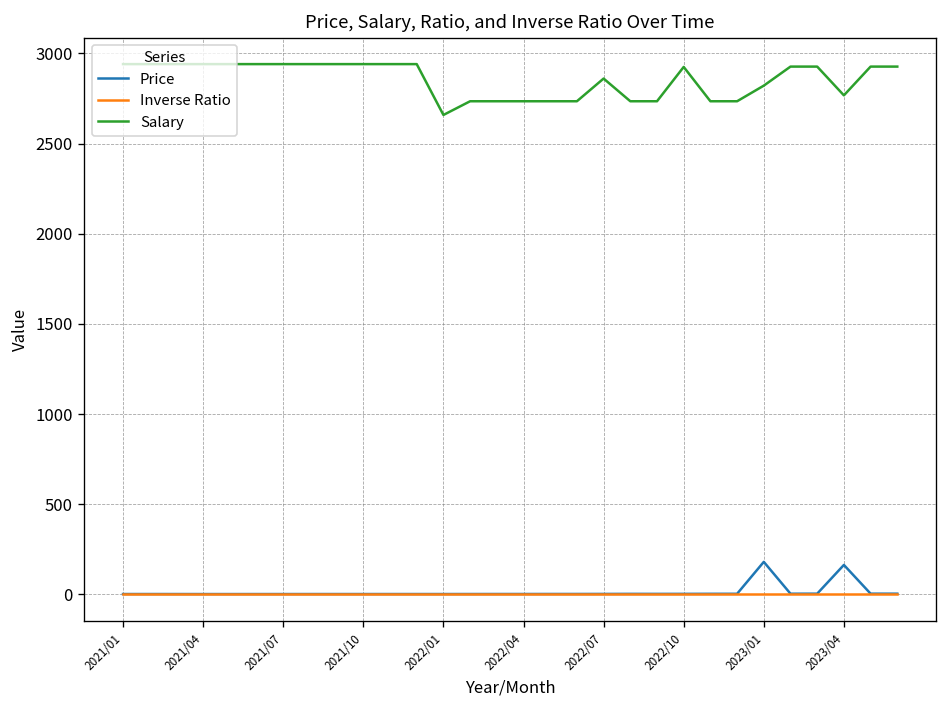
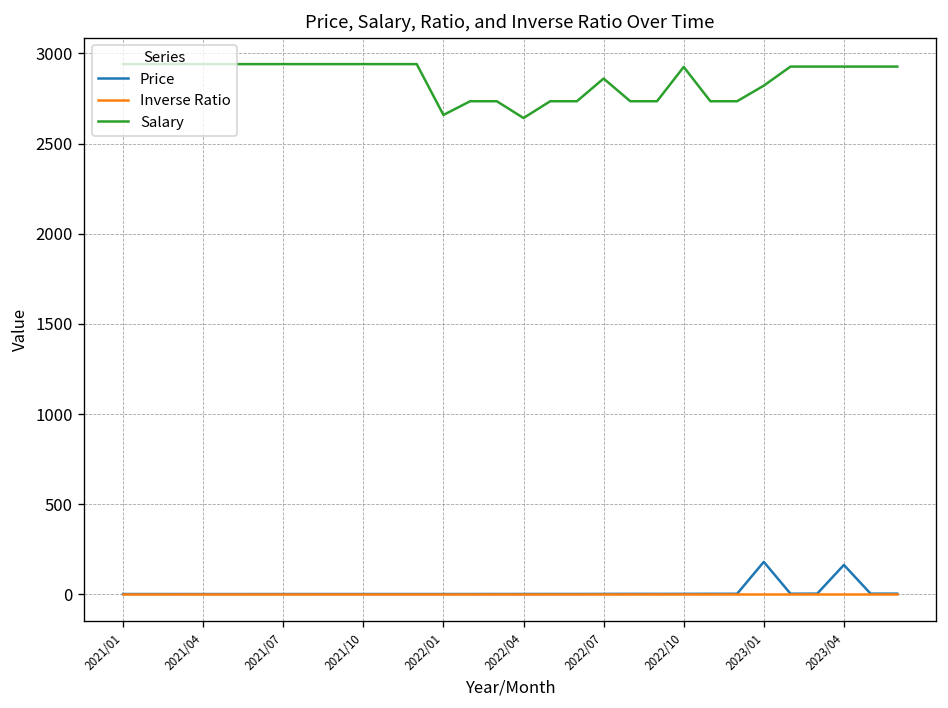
Salary, 2022/04: 2730 -> 2640
Salary, 2023/04: 2770 -> 2930
